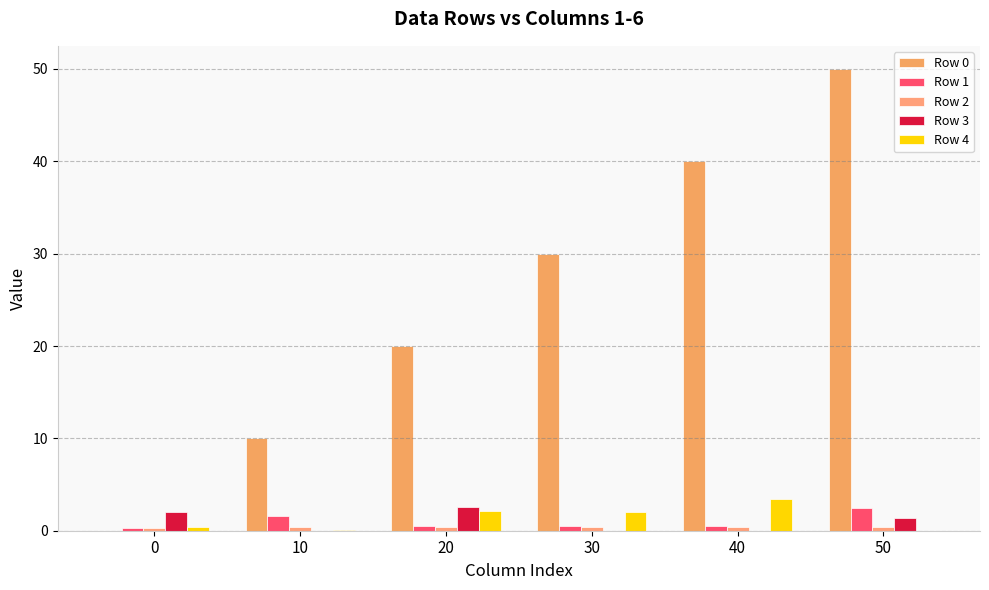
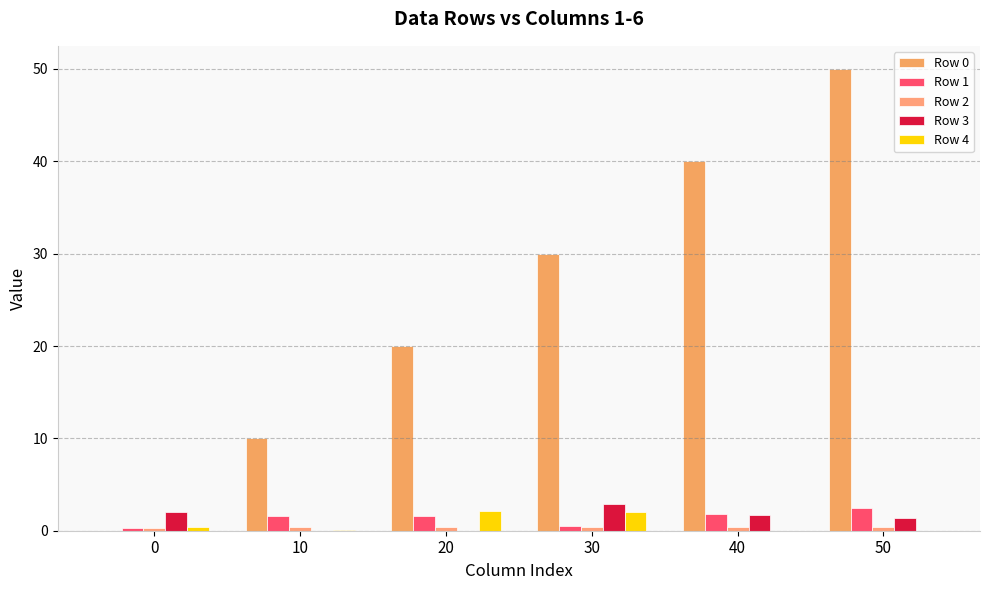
Row 1, 20: 1 -> 2
Row 3, 20: 3 -> 0
Row 3, 30: 0 -> 3
Row 1, 40: 1 -> 2
Row 3, 40: 0 -> 2
Row 4, 40: 3 -> 0
